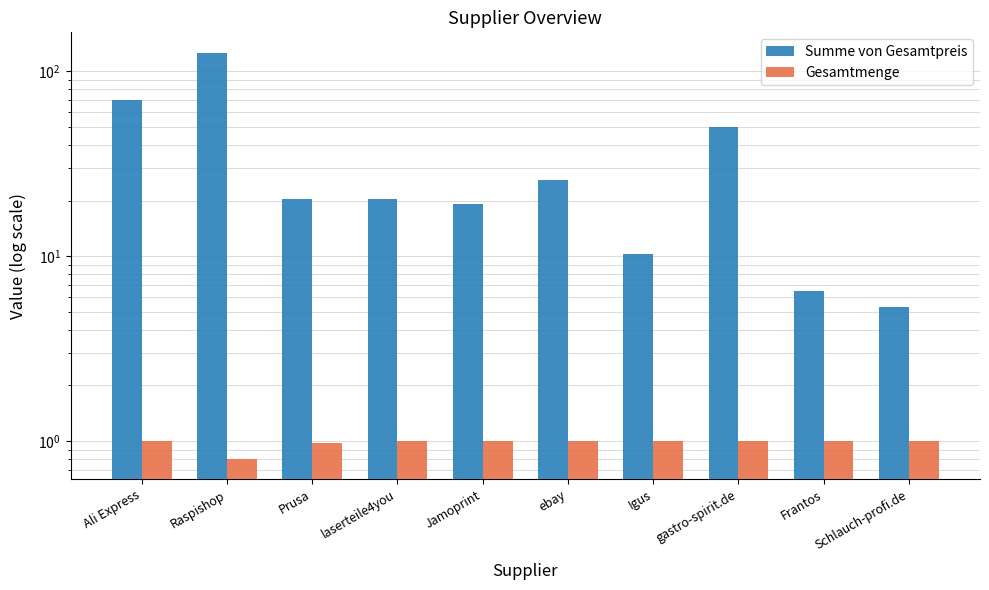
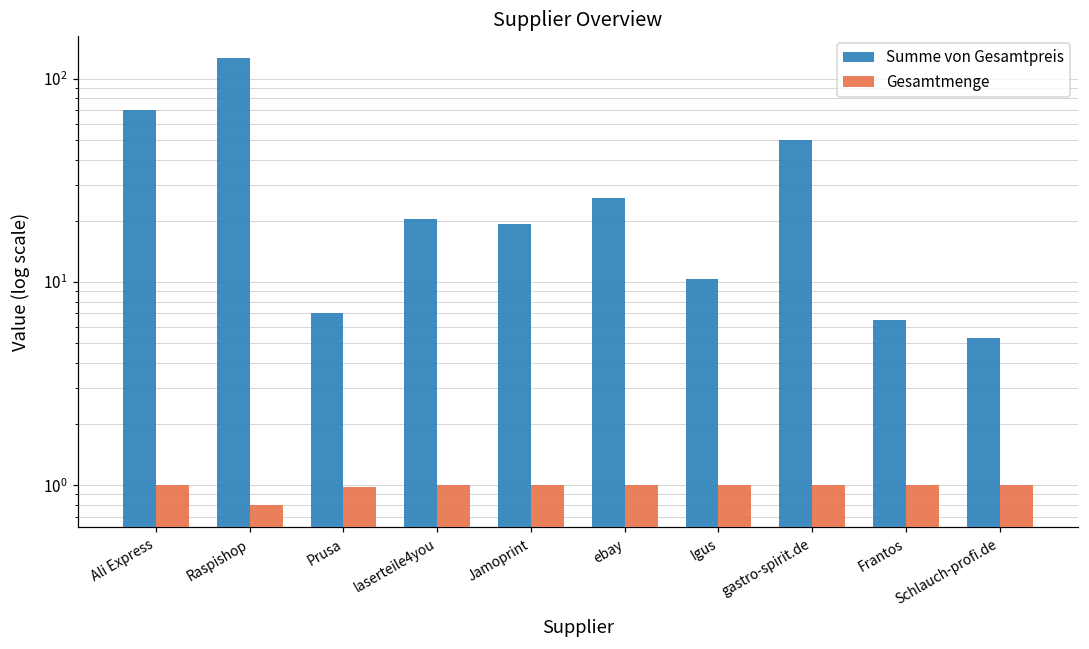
Summe von Gesamtpreis, Prusa: 20 -> 7.1
